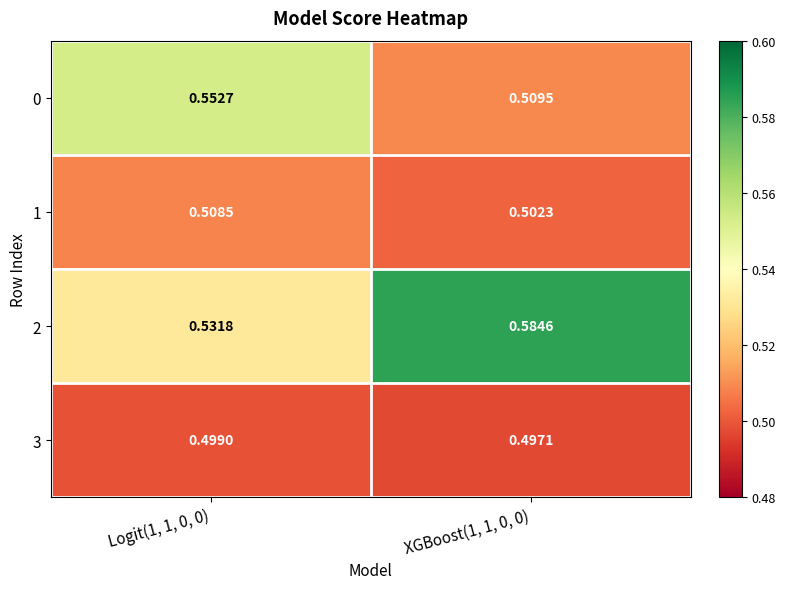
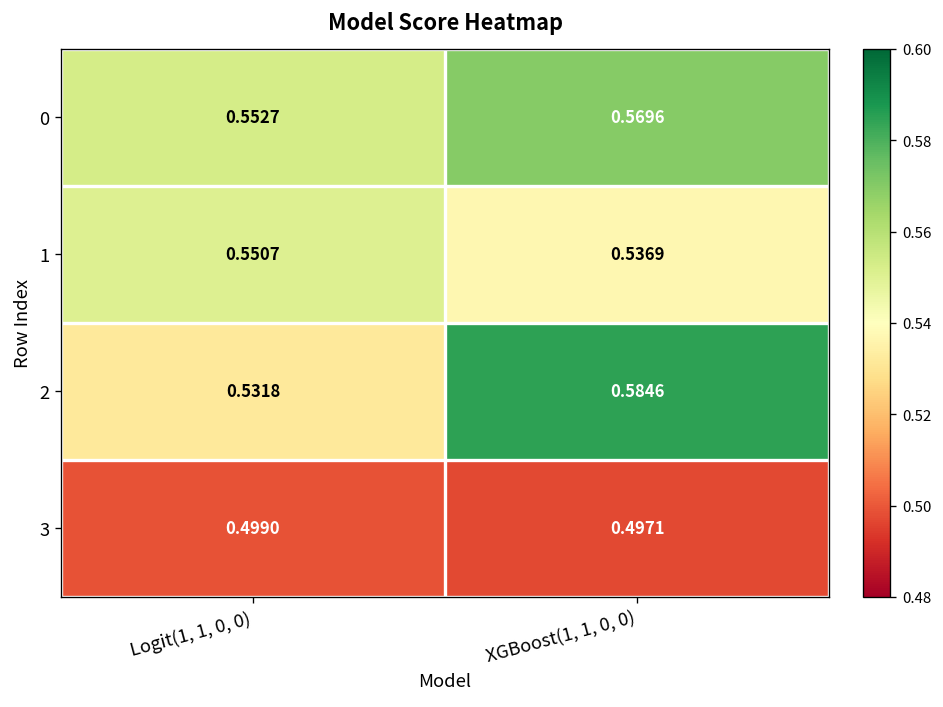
0, XGBoost(1, 1, 0, 0): 0.5095 -> 0.5696
1, Logit(1, 1, 0, 0): 0.5085 -> 0.5507
1, XGBoost(1, 1, 0, 0): 0.5023 -> 0.5369
